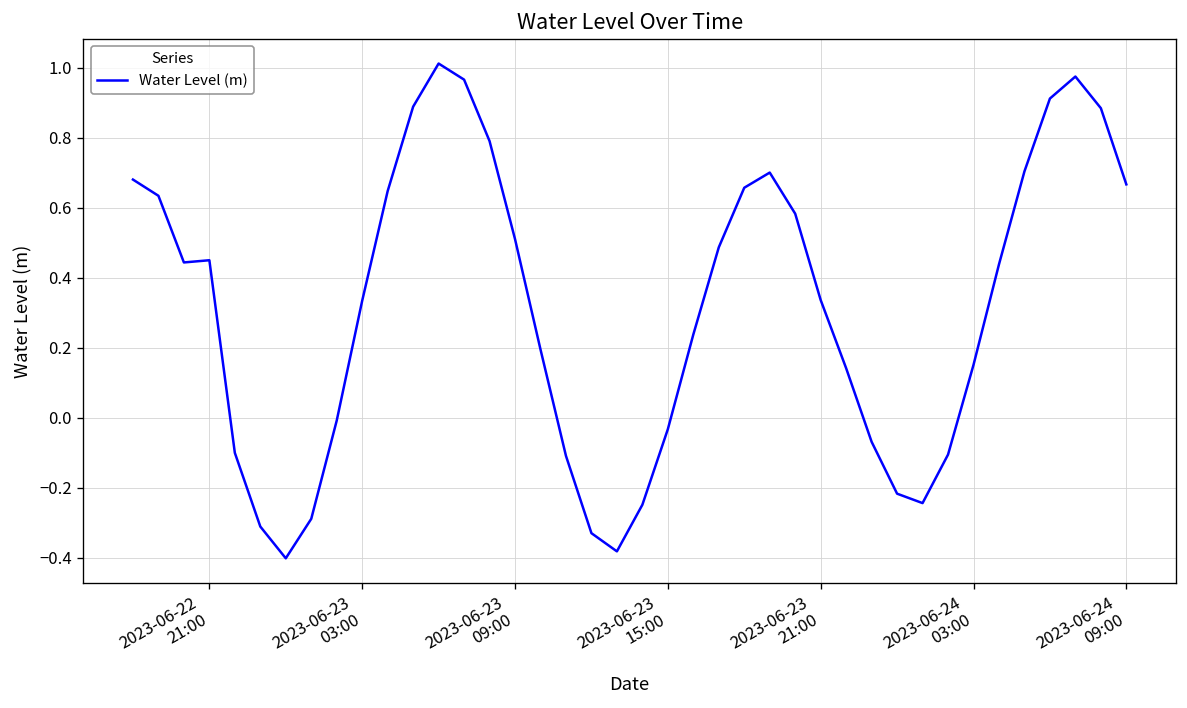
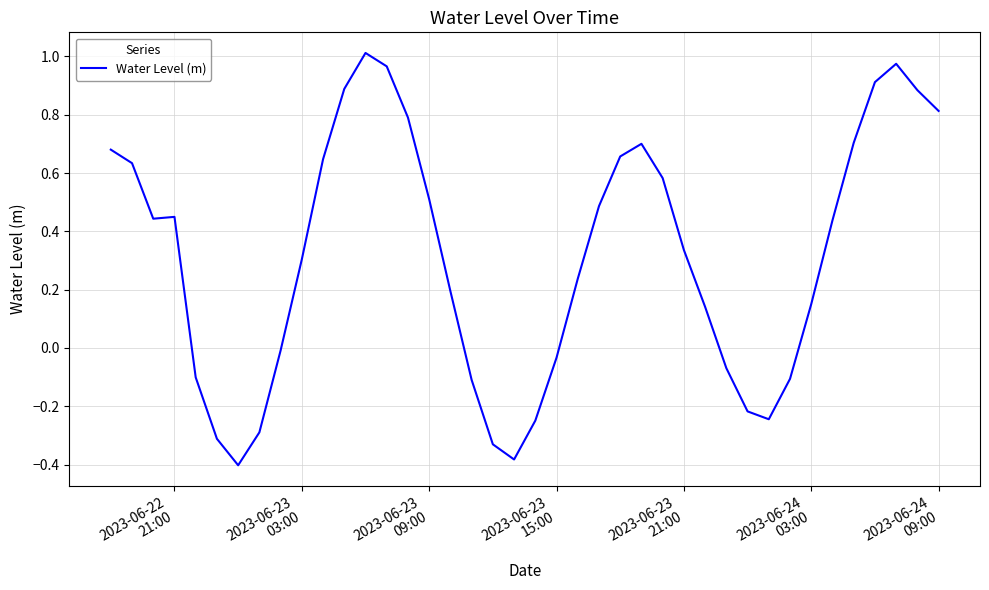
2023-06-23 03:00: 0.33 -> 0.30
2023-06-24 09:00: 0.67 -> 0.81
